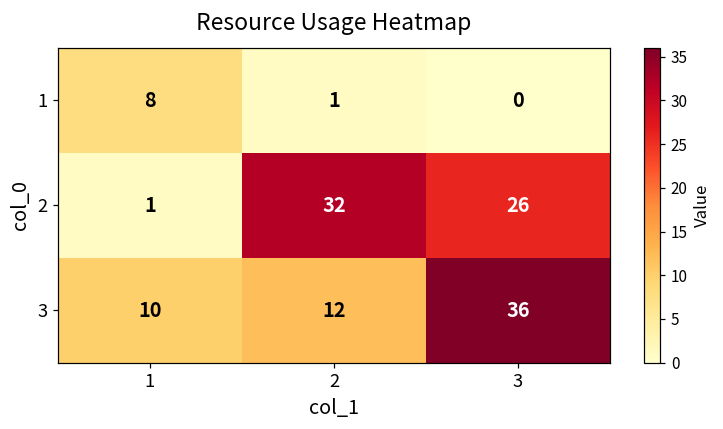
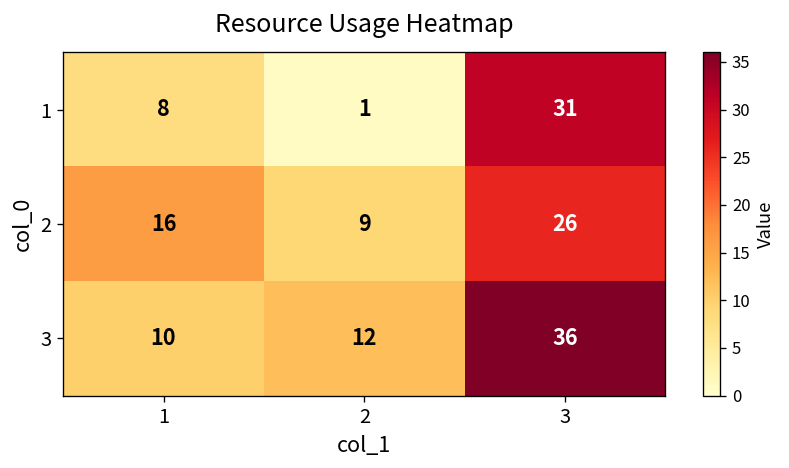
1, 3: 0 -> 31
2, 1: 1 -> 16
2, 2: 32 -> 9
